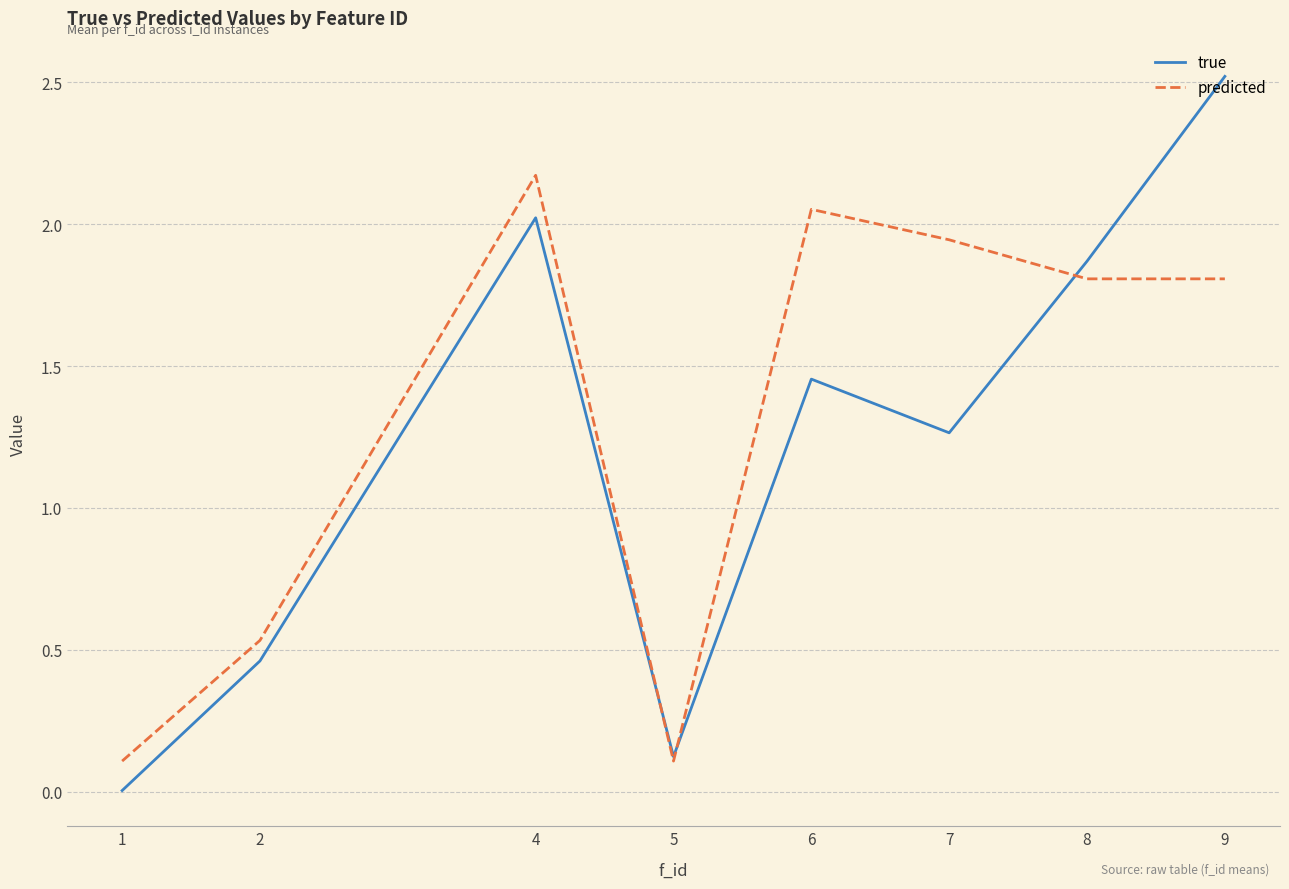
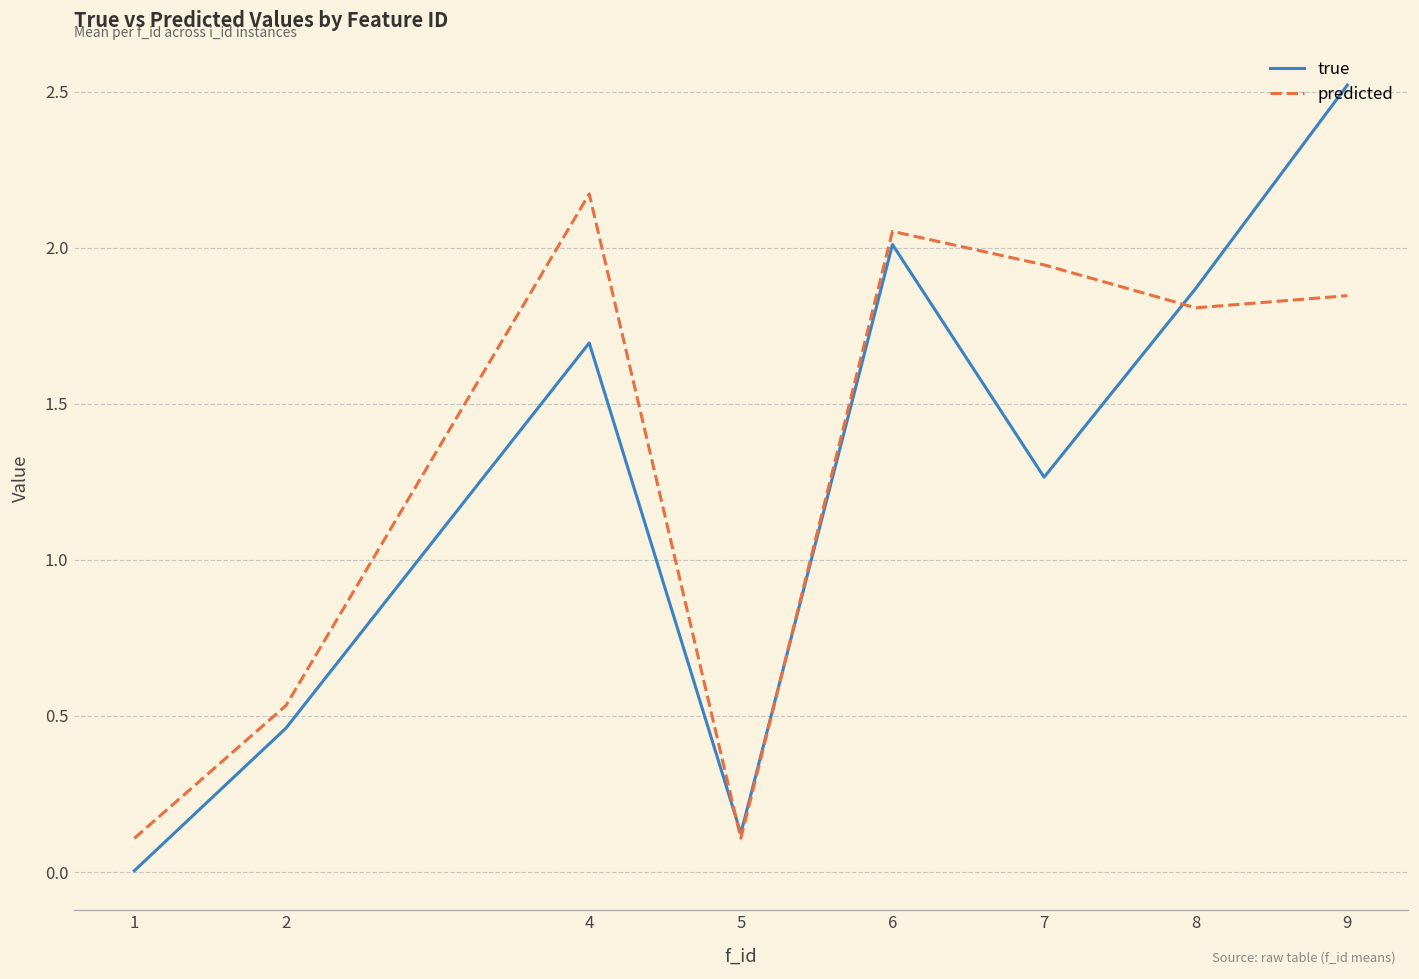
true, 4: 2.02 -> 1.69
true, 6: 1.45 -> 2.01
predicted, 9: 1.81 -> 1.85
